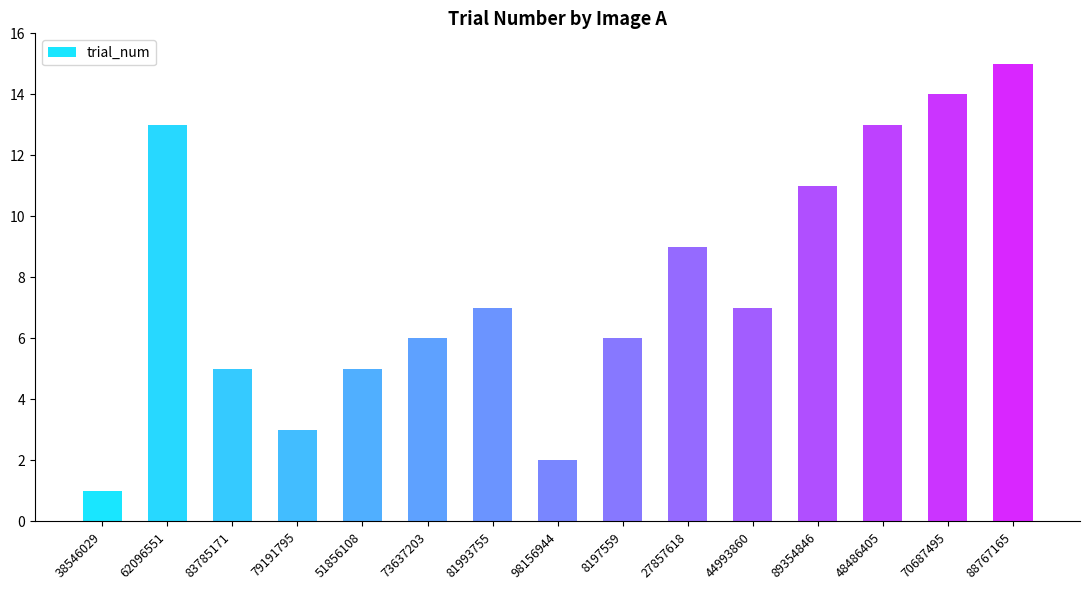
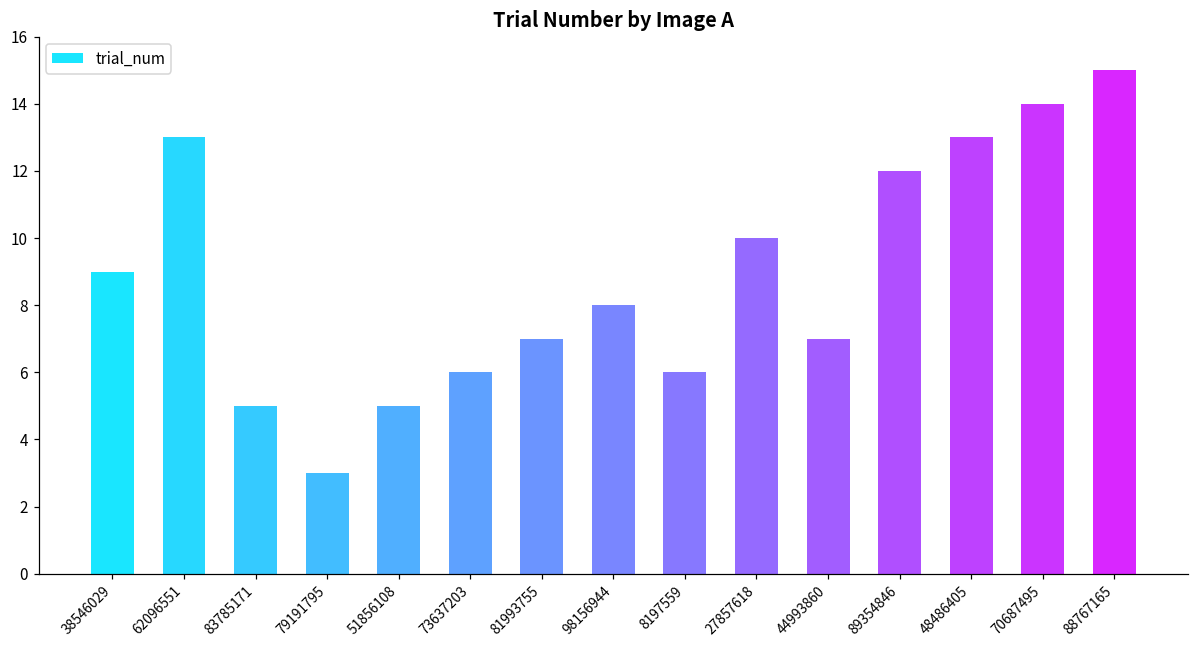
38546029: 1 -> 9
98156944: 2 -> 8
27857618: 9 -> 10
89354846: 11 -> 12
